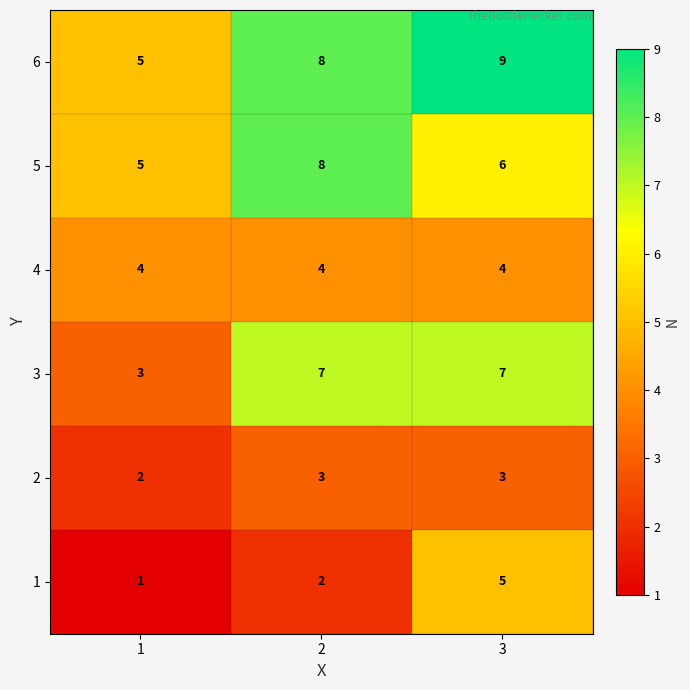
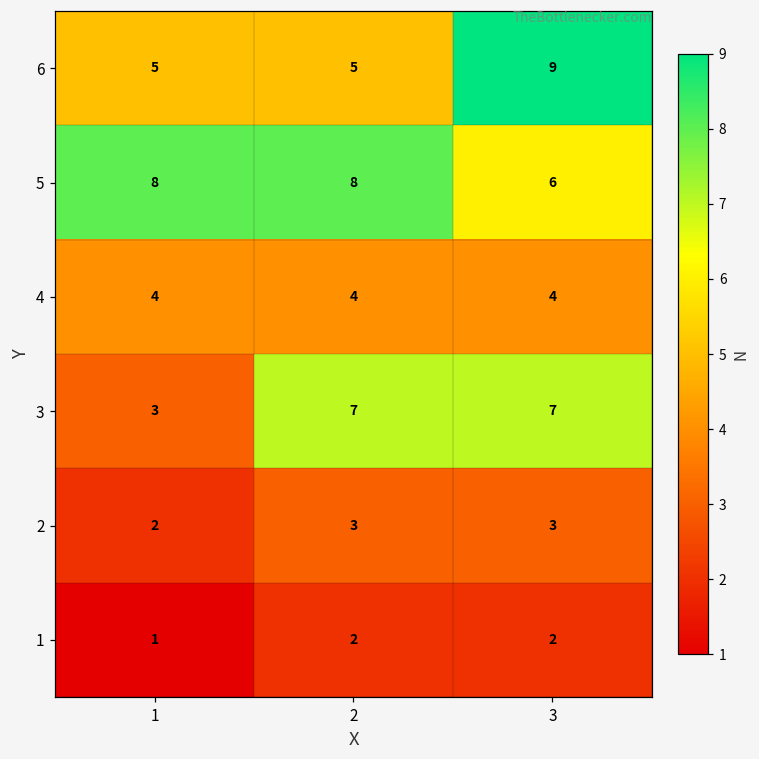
6, 2: 8 -> 5
5, 1: 5 -> 8
1, 3: 5 -> 2
